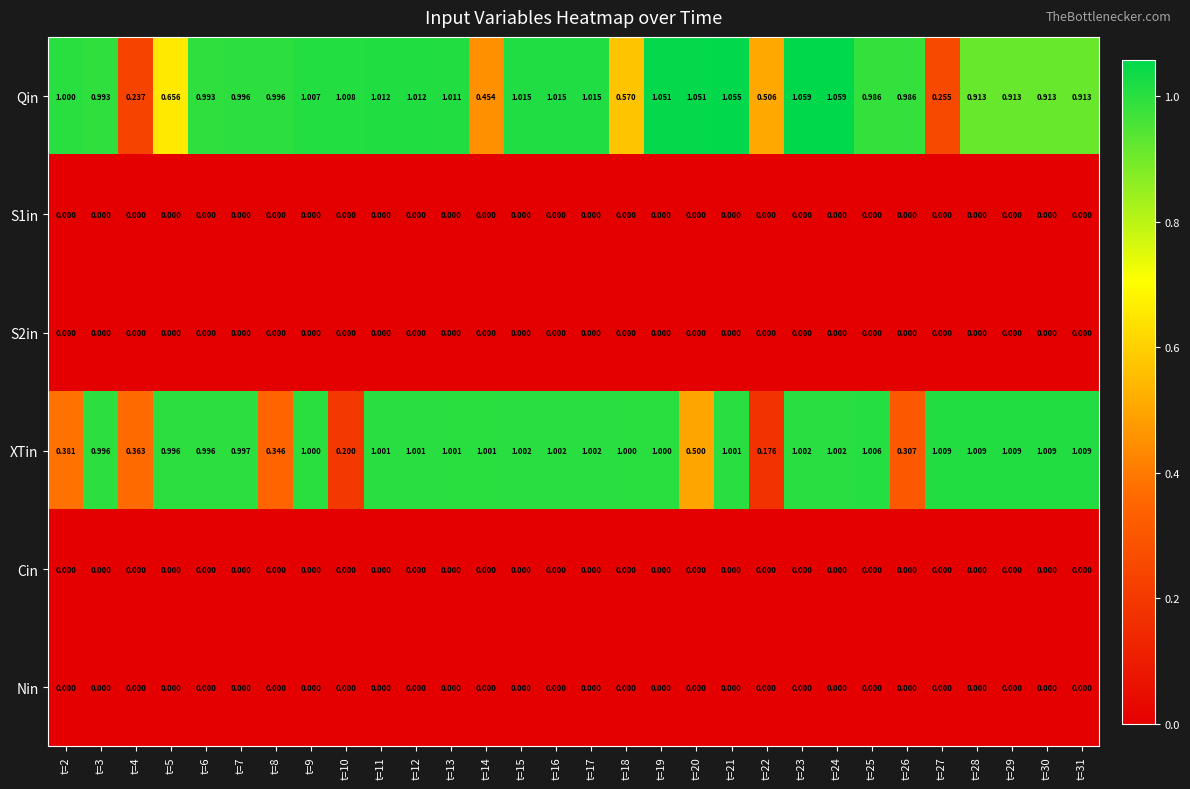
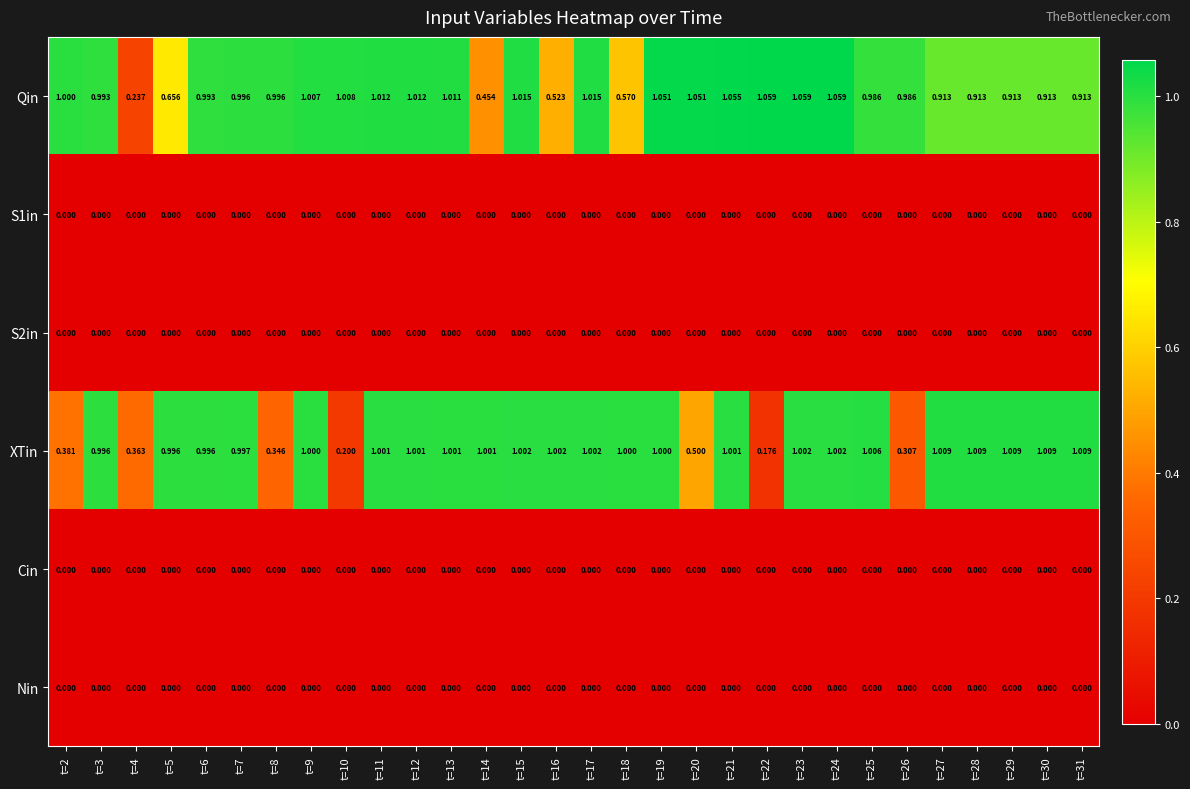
Qin, t=16: 1.015 -> 0.523
Qin, t=22: 0.506 -> 1.059
Qin, t=27: 0.255 -> 0.913
